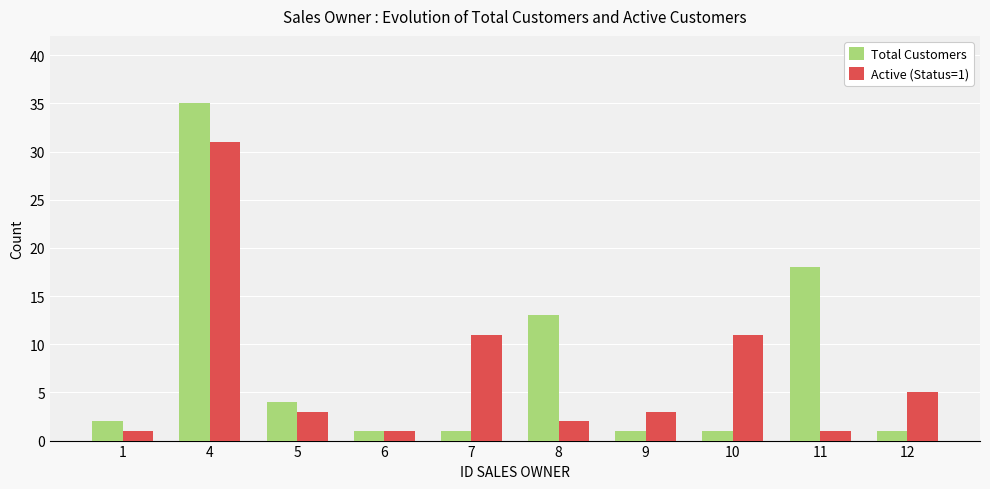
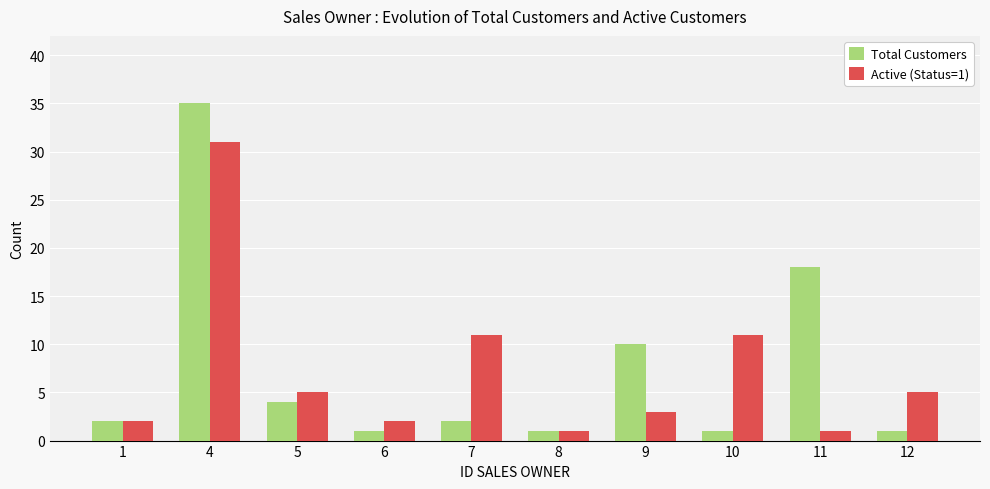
Active (Status=1), 1: 1 -> 2
Active (Status=1), 5: 3 -> 5
Active (Status=1), 6: 1 -> 2
Total Customers, 7: 1 -> 2
Total Customers, 8: 13 -> 1
Active (Status=1), 8: 2 -> 1
Total Customers, 9: 1 -> 10
